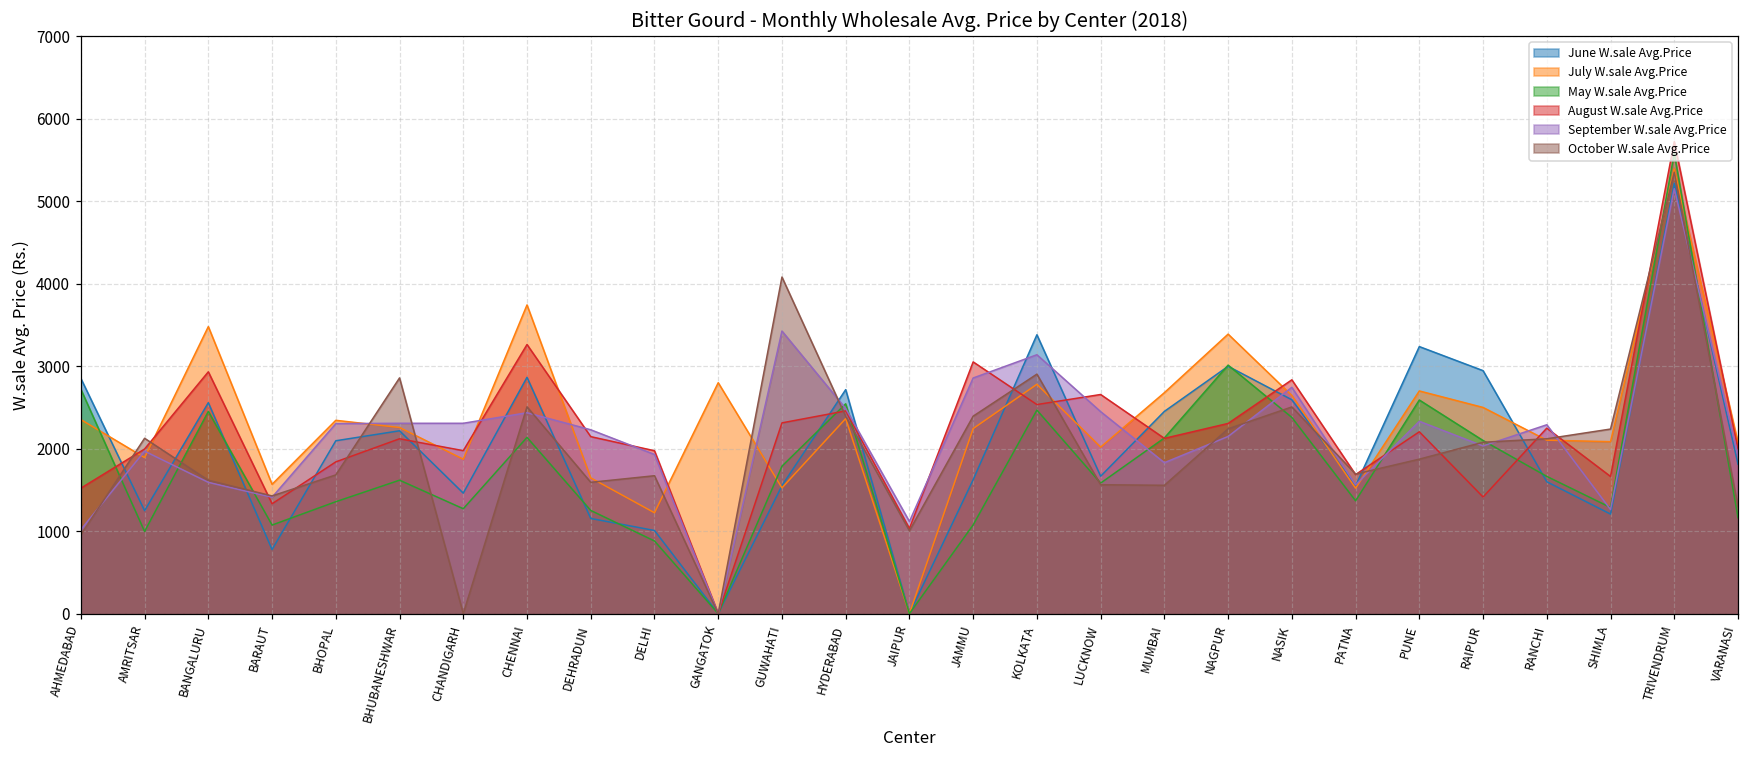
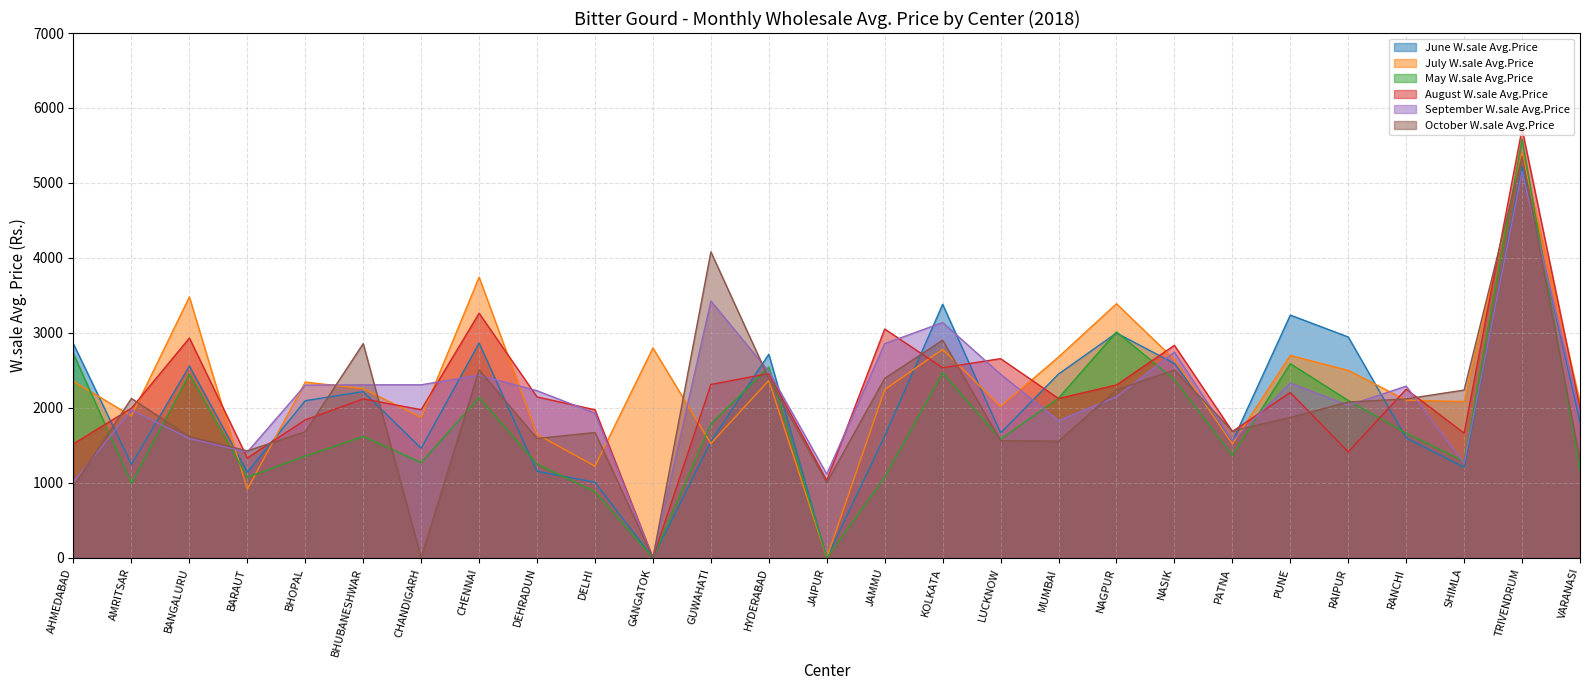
June W.sale Avg.Price, BARAUT: 800 -> 1100
July W.sale Avg.Price, BARAUT: 1600 -> 900
